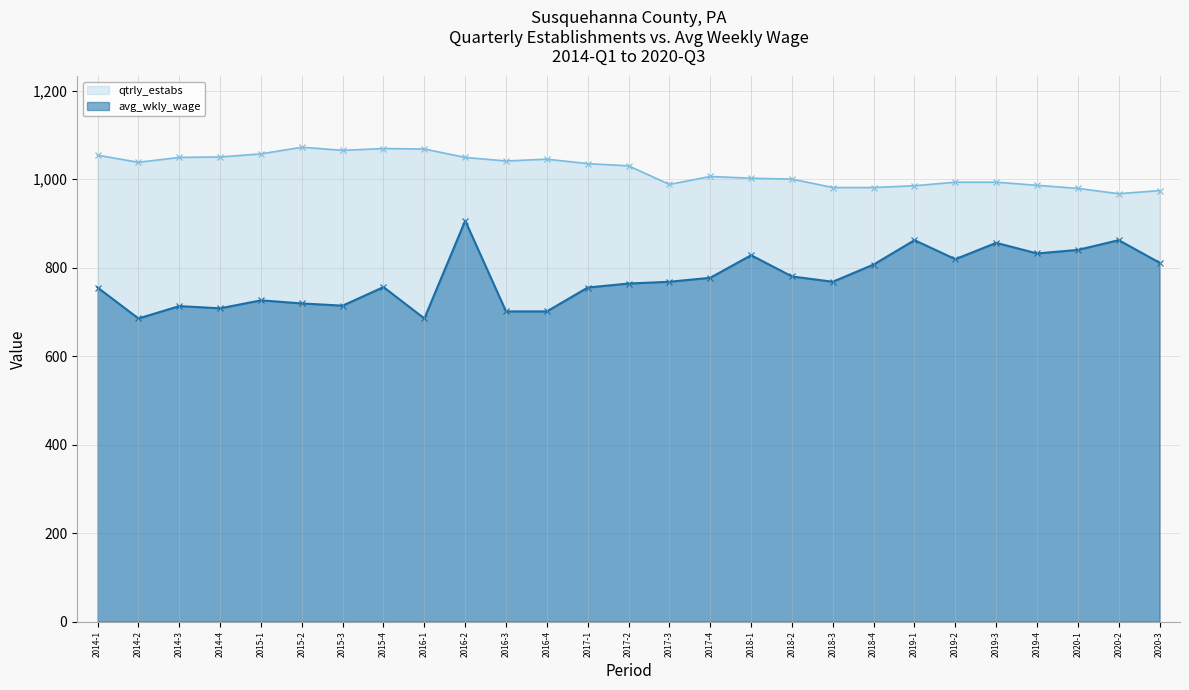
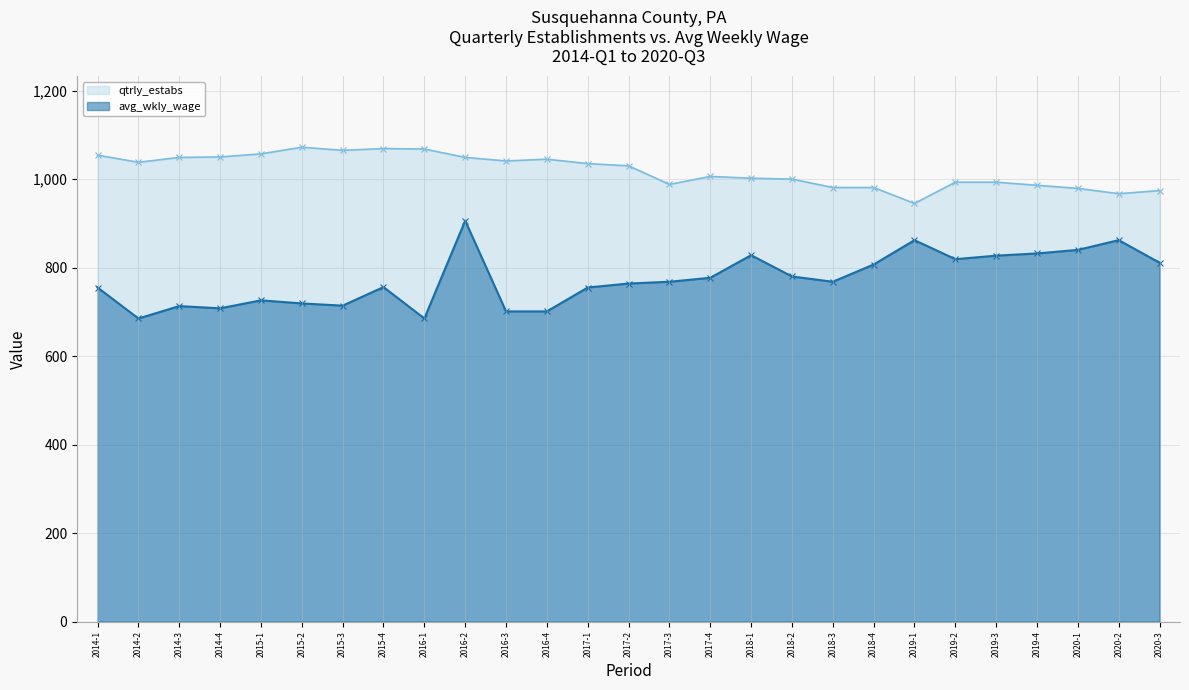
qtrly_estabs, 2019-1: 990 -> 950
avg_wkly_wage, 2019-3: 860 -> 830
